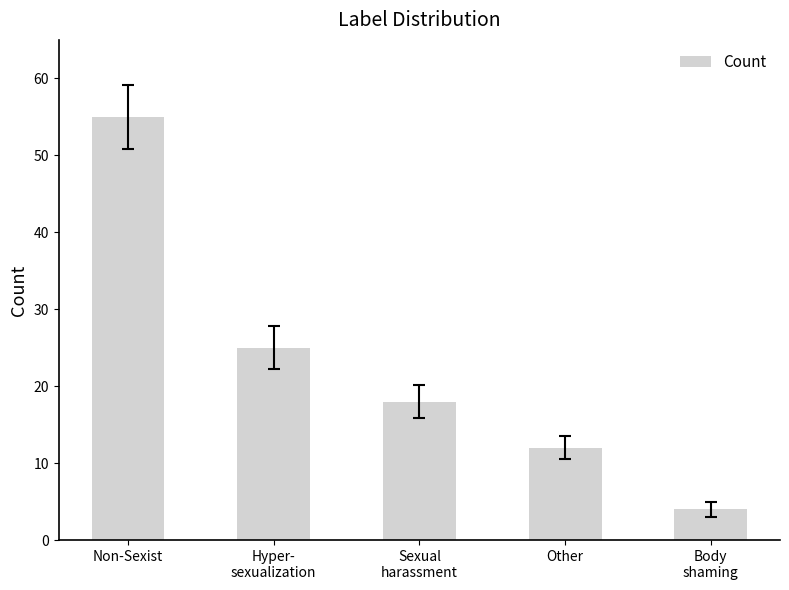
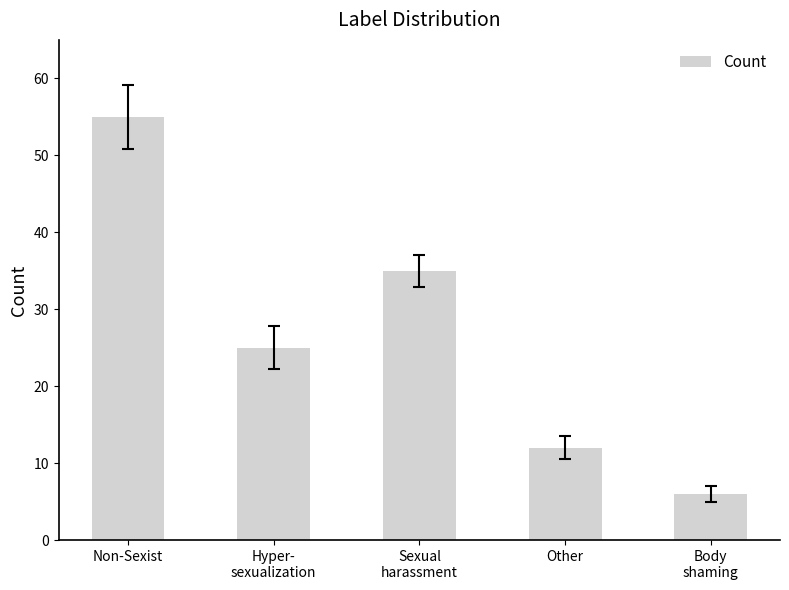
Count, Sexual harassment: 18 -> 35
Count, Body shaming: 4 -> 6
